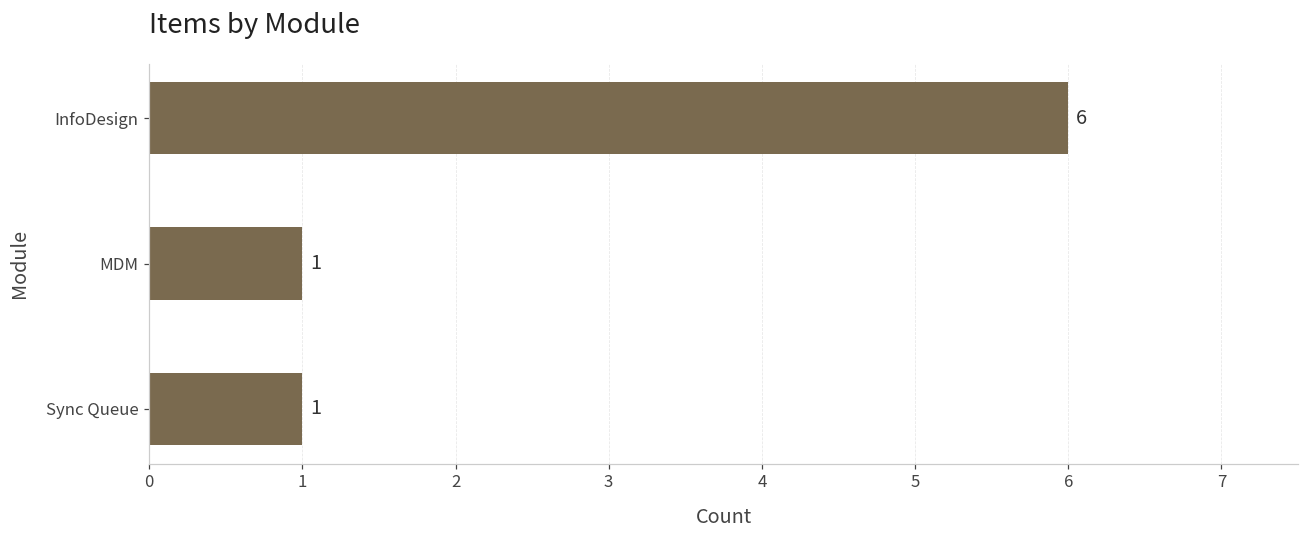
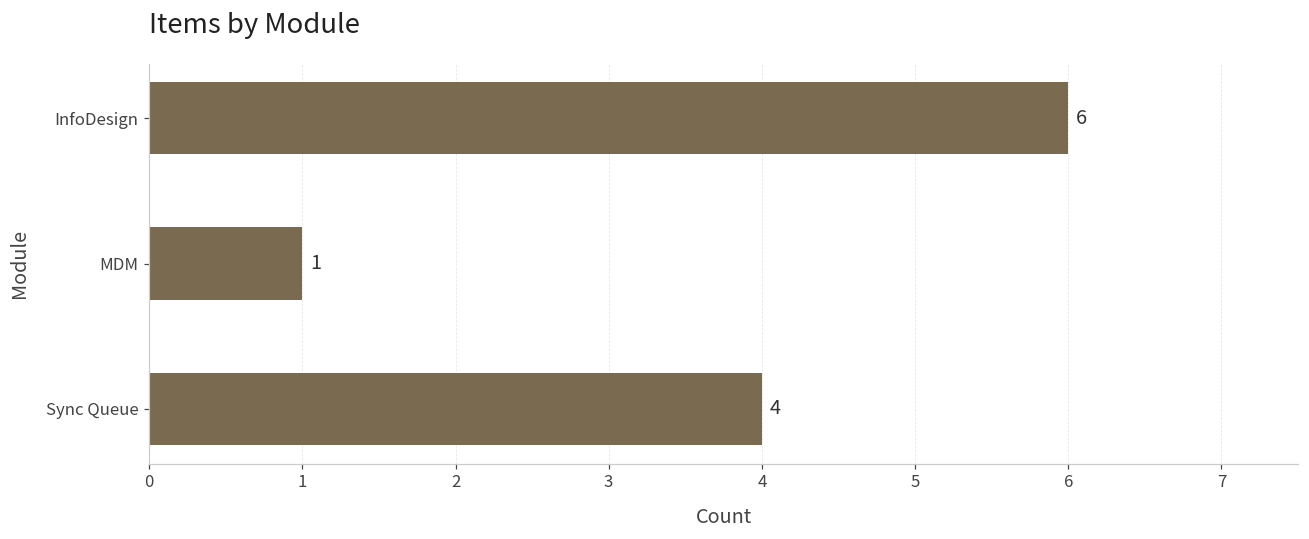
Sync Queue: 1 -> 4
